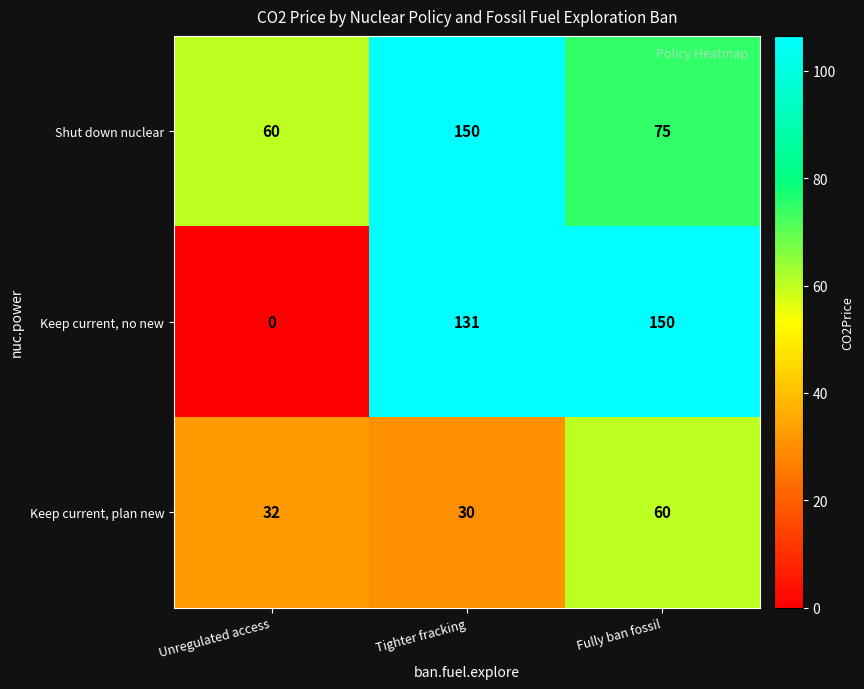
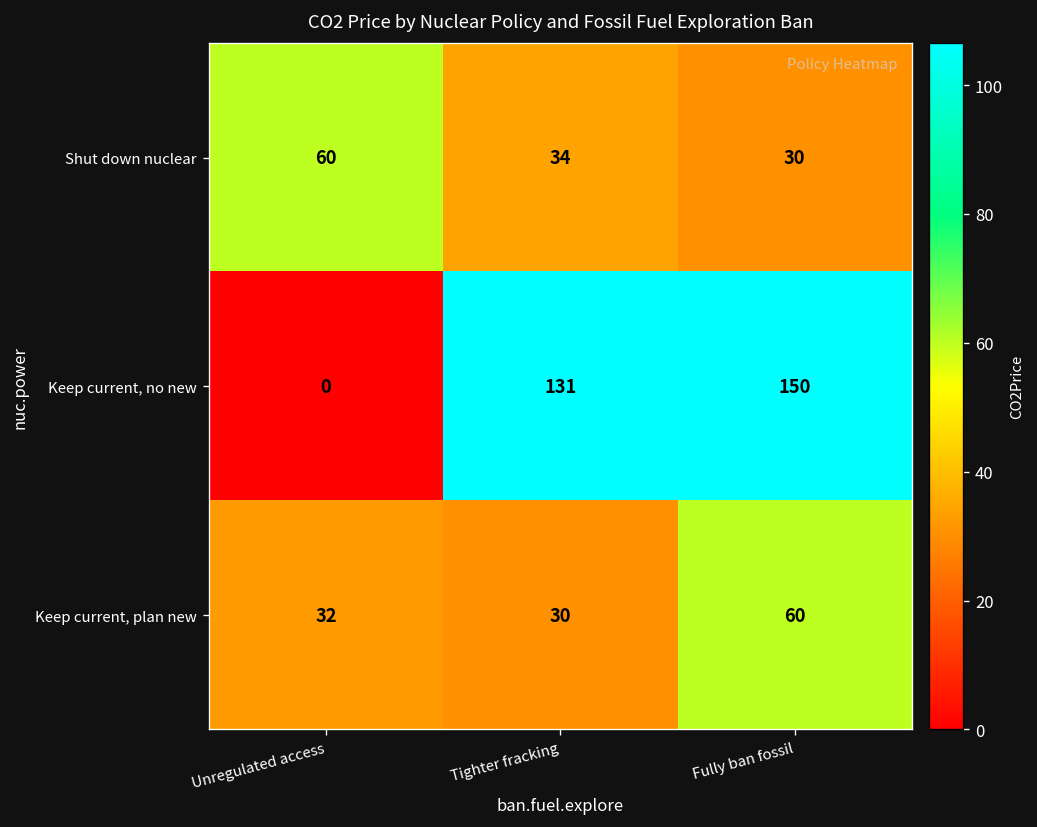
Shut down nuclear, Tighter fracking: 150 -> 34
Shut down nuclear, Fully ban fossil: 75 -> 30
